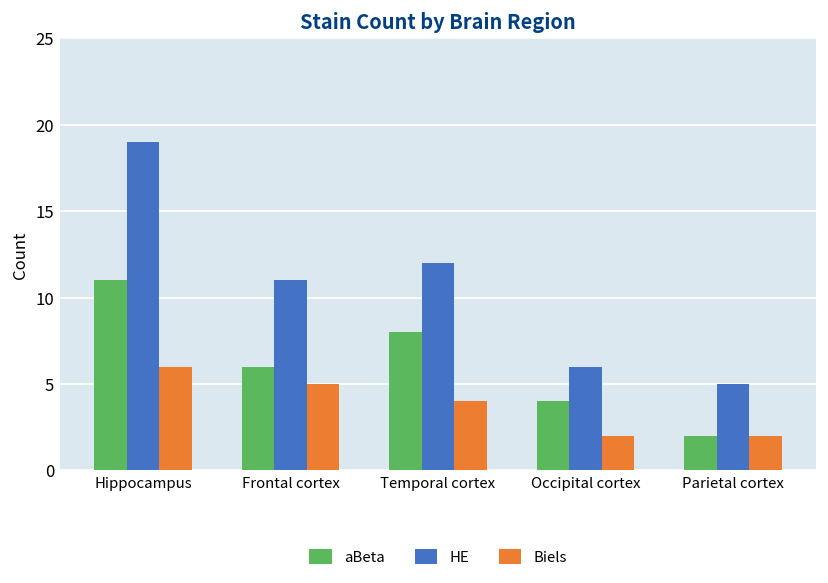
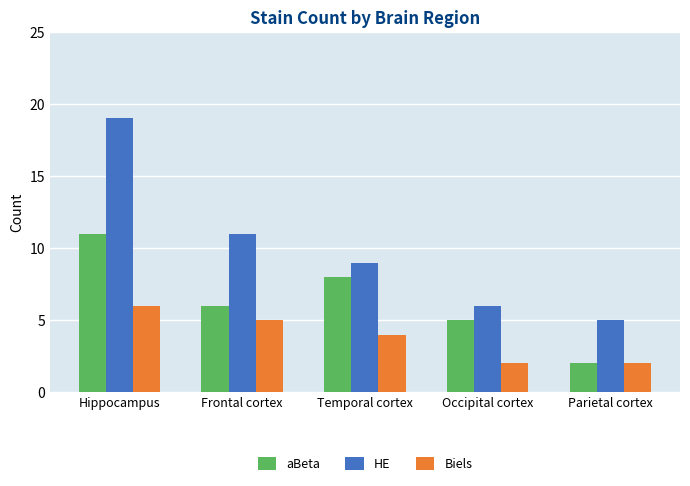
HE, Temporal cortex: 12 -> 9
aBeta, Occipital cortex: 4 -> 5
